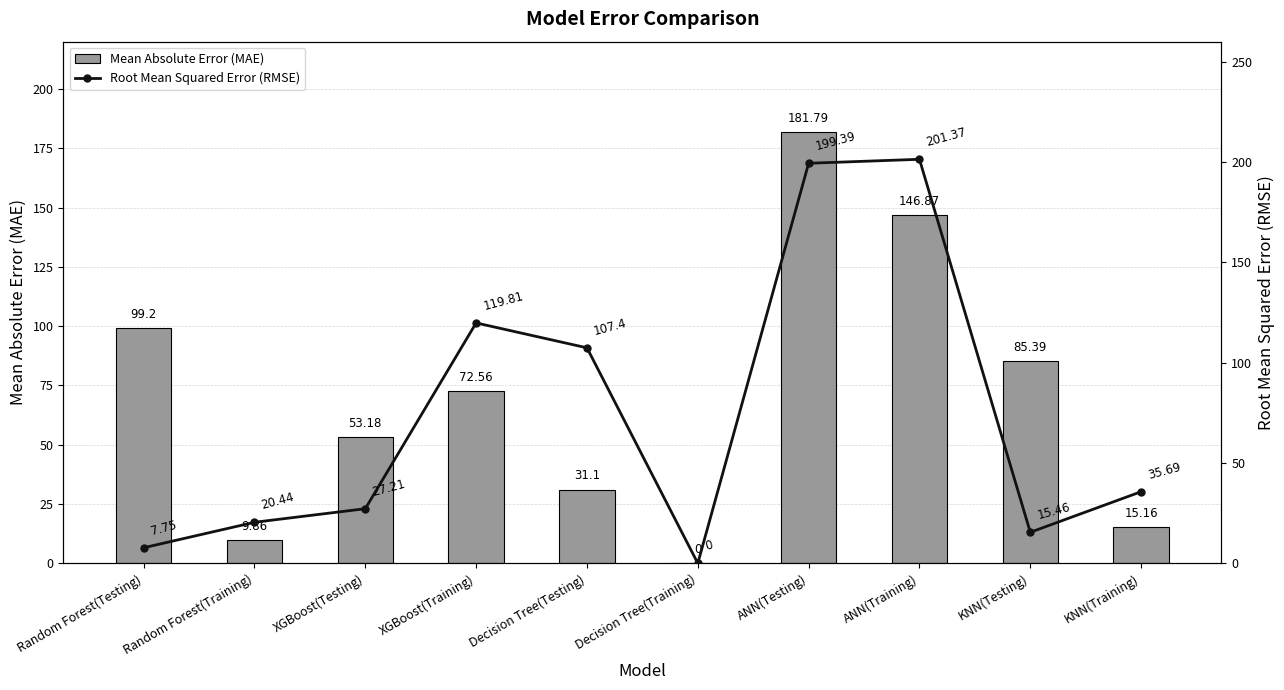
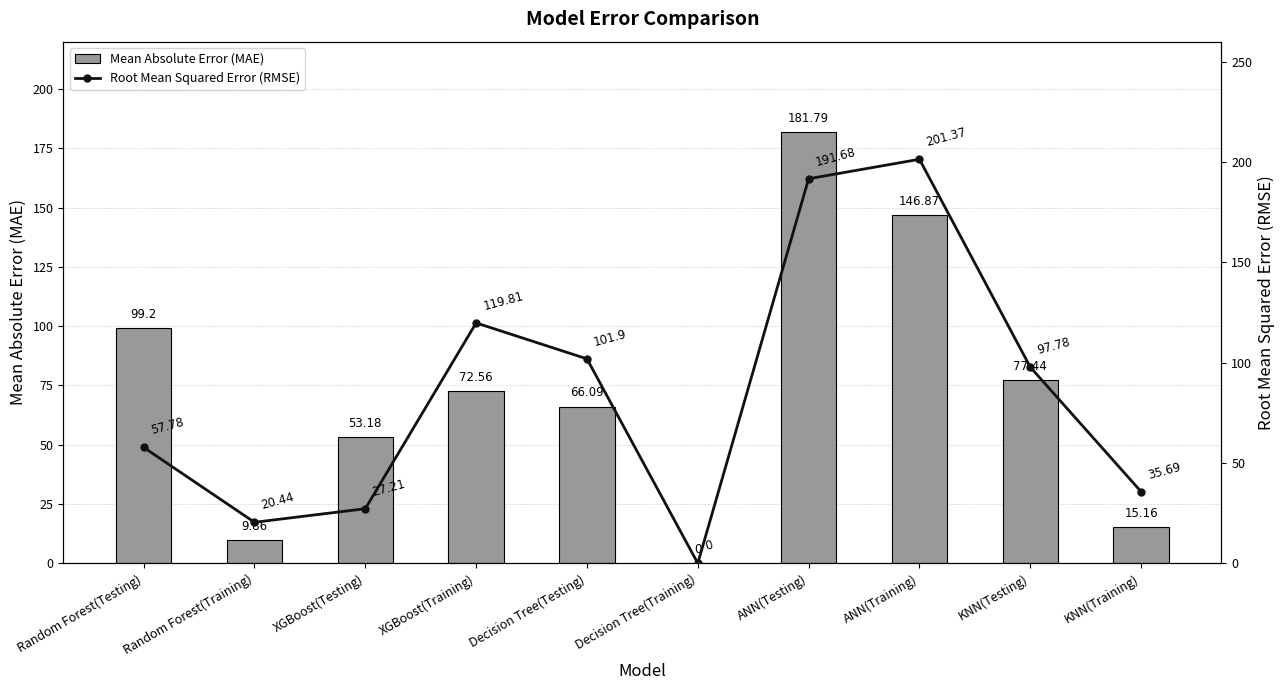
Mean Absolute Error (MAE), Decision Tree(Testing): 31.1 -> 66.09
Mean Absolute Error (MAE), KNN(Testing): 85.39 -> 77.44
Root Mean Squared Error (RMSE), Random Forest(Testing): 7.75 -> 57.78
Root Mean Squared Error (RMSE), Decision Tree(Testing): 107.4 -> 101.9
Root Mean Squared Error (RMSE), ANN(Testing): 199.39 -> 191.68
Root Mean Squared Error (RMSE), KNN(Testing): 15.46 -> 97.78
